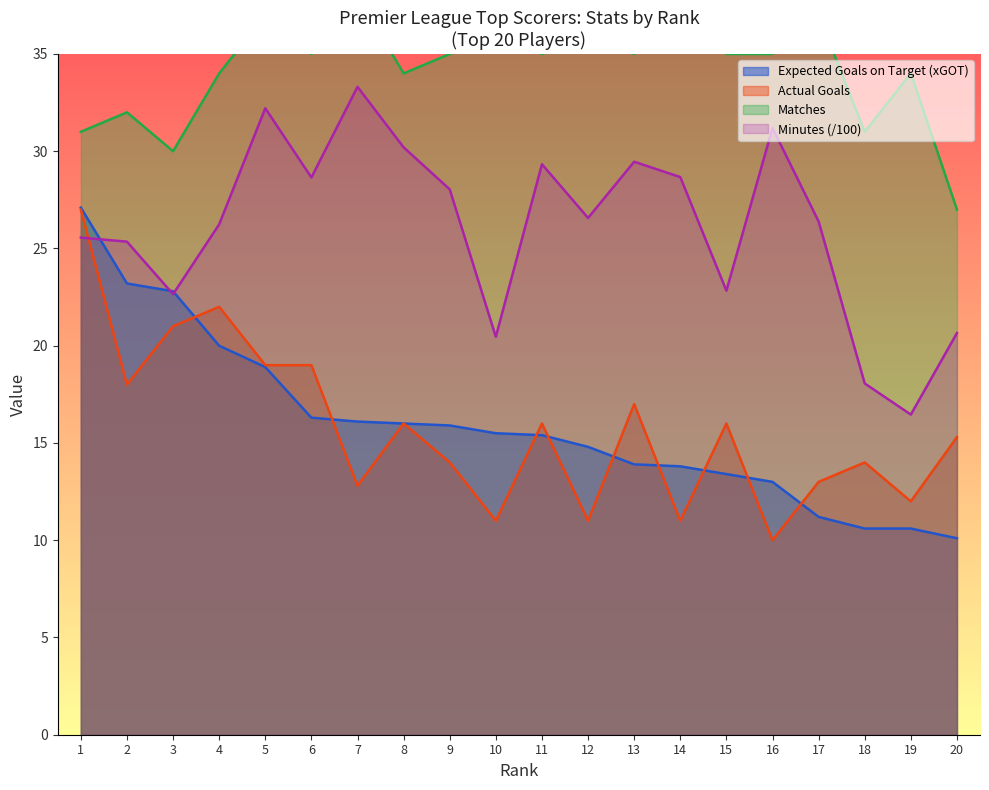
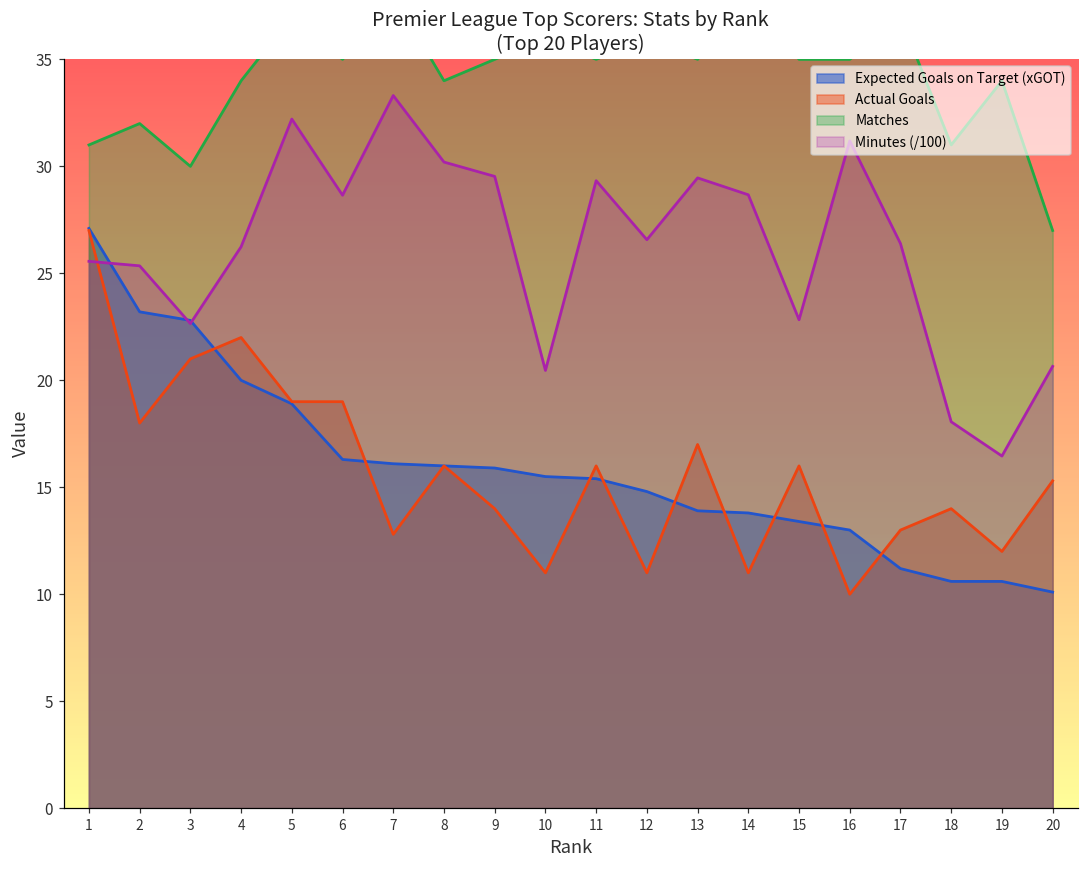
Minutes (/100), 9: 28.0 -> 29.5
